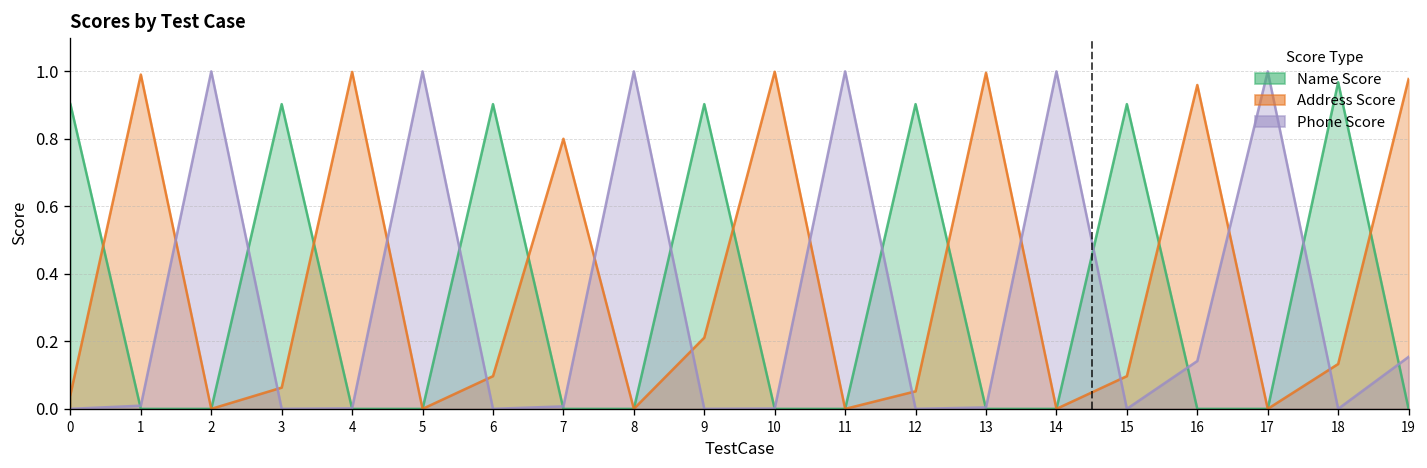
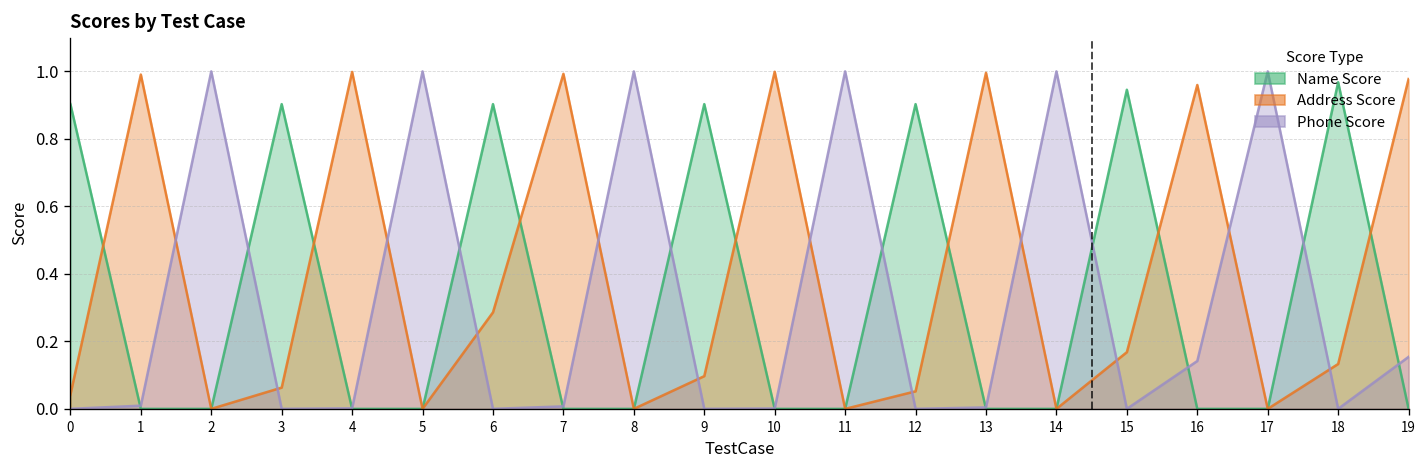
Address Score, 6: 0.10 -> 0.29
Address Score, 7: 0.80 -> 0.99
Address Score, 9: 0.21 -> 0.10
Name Score, 15: 0.90 -> 0.95
Address Score, 15: 0.10 -> 0.17
